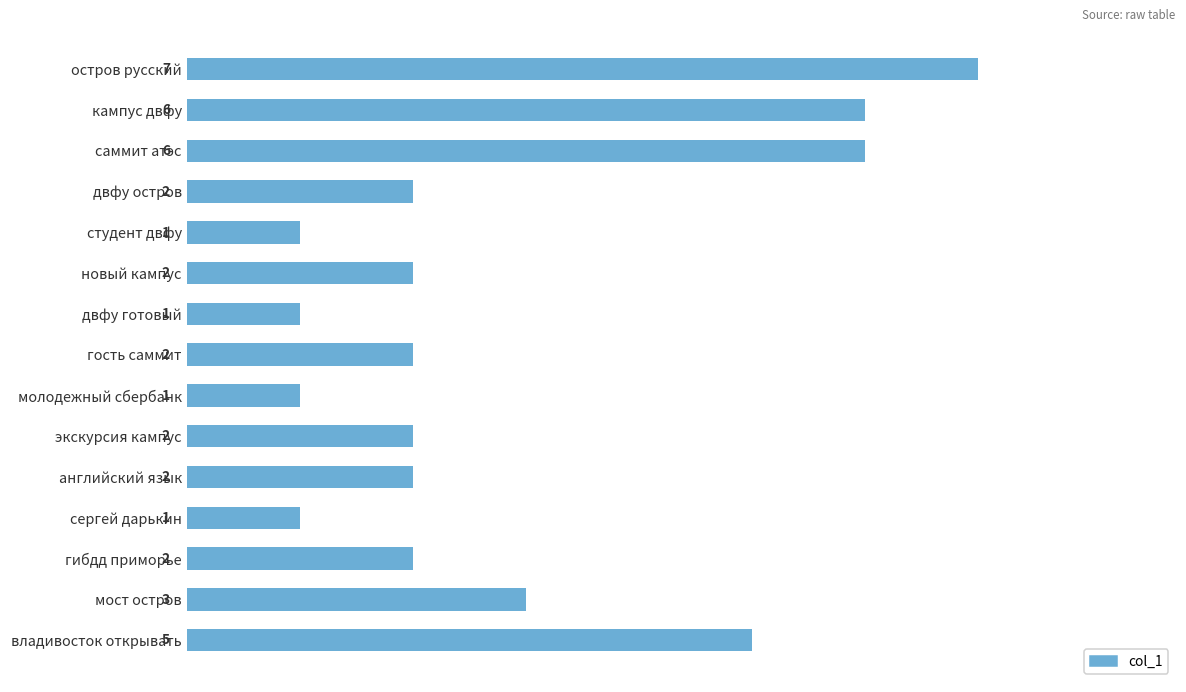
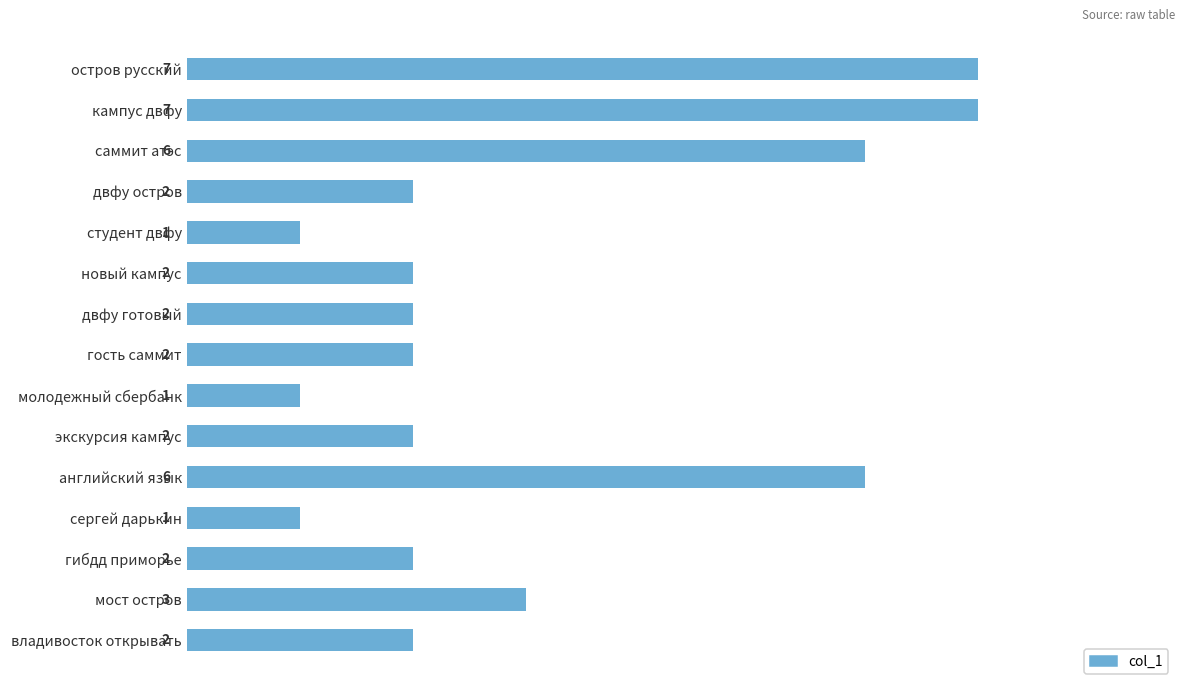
кампус двфу: 6 -> 7
двфу готовый: 1 -> 2
английский язык: 2 -> 6
владивосток открывать: 5 -> 2
